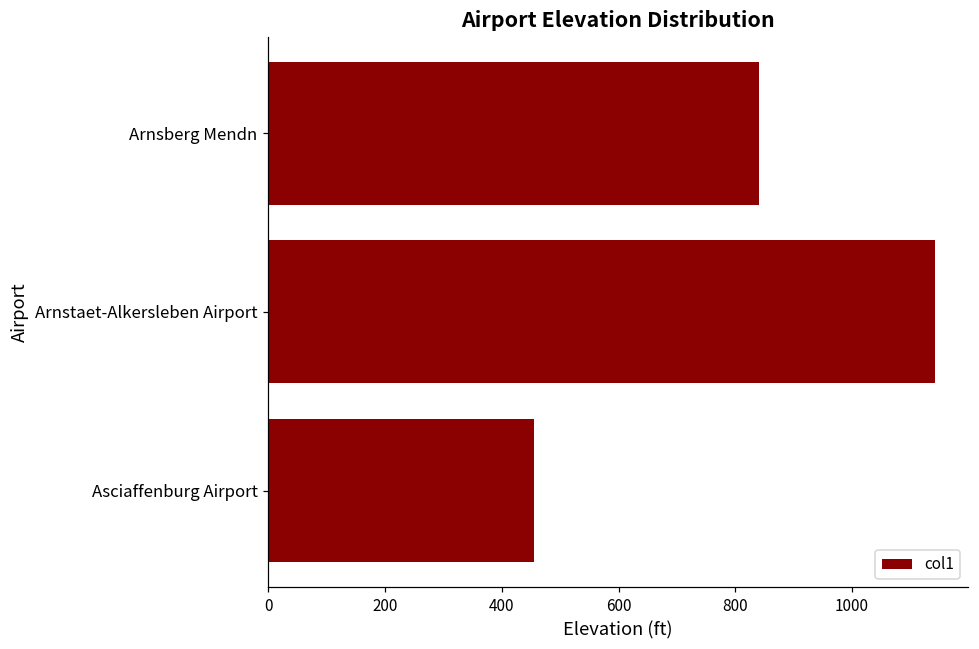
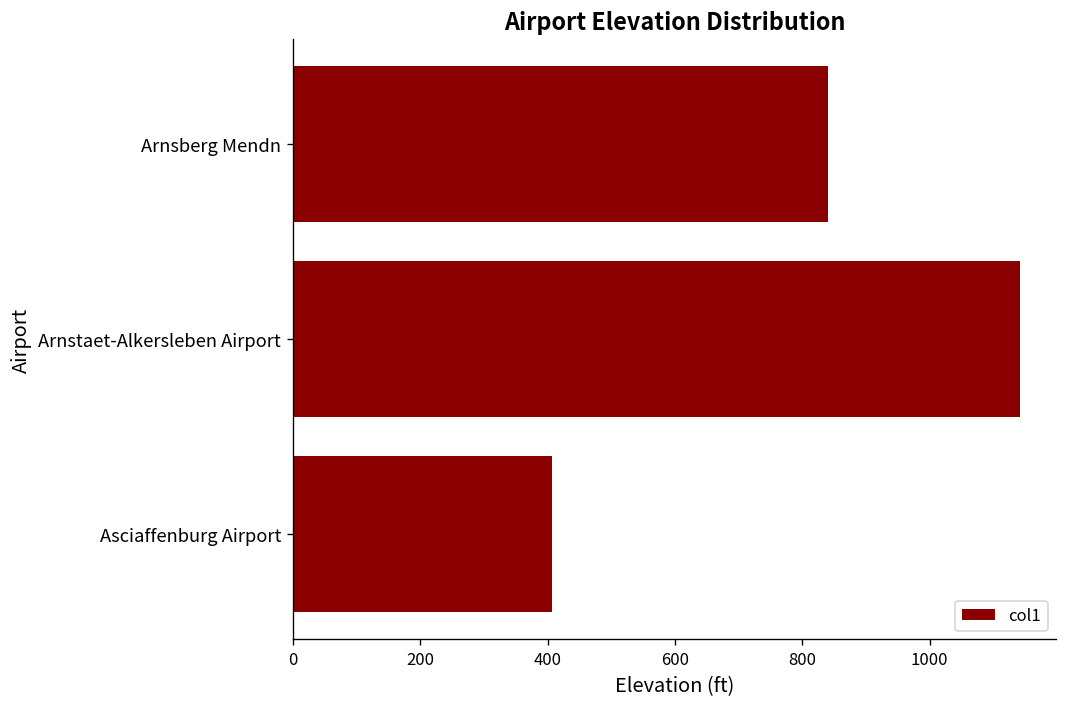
Asciaffenburg Airport: 450 -> 410
